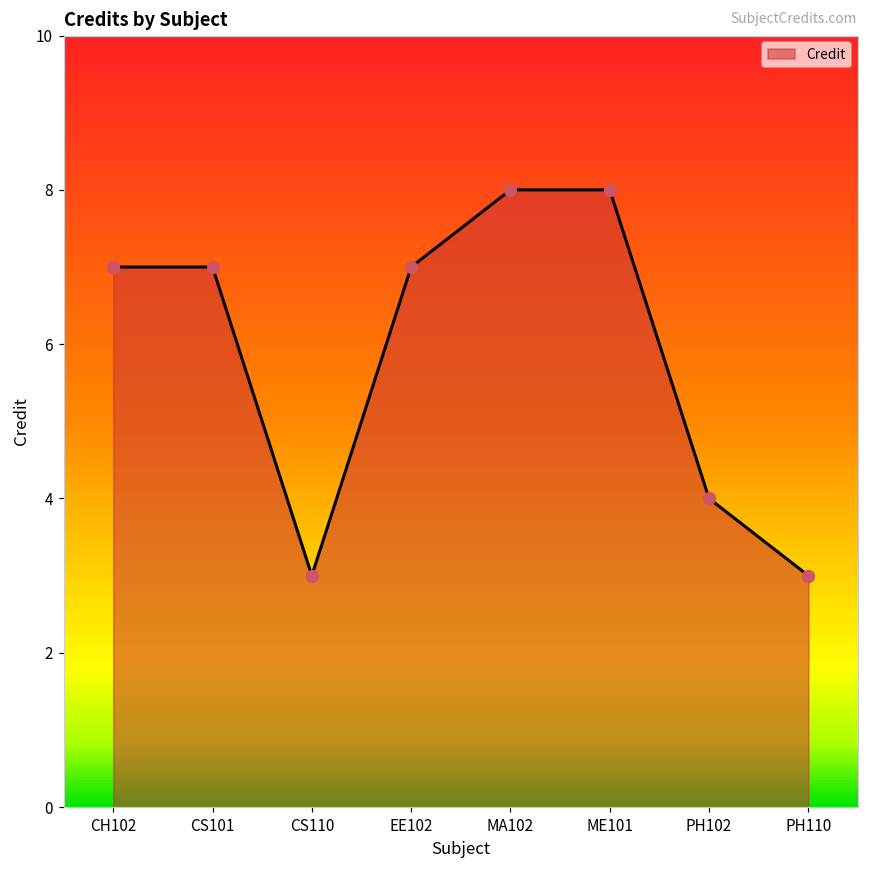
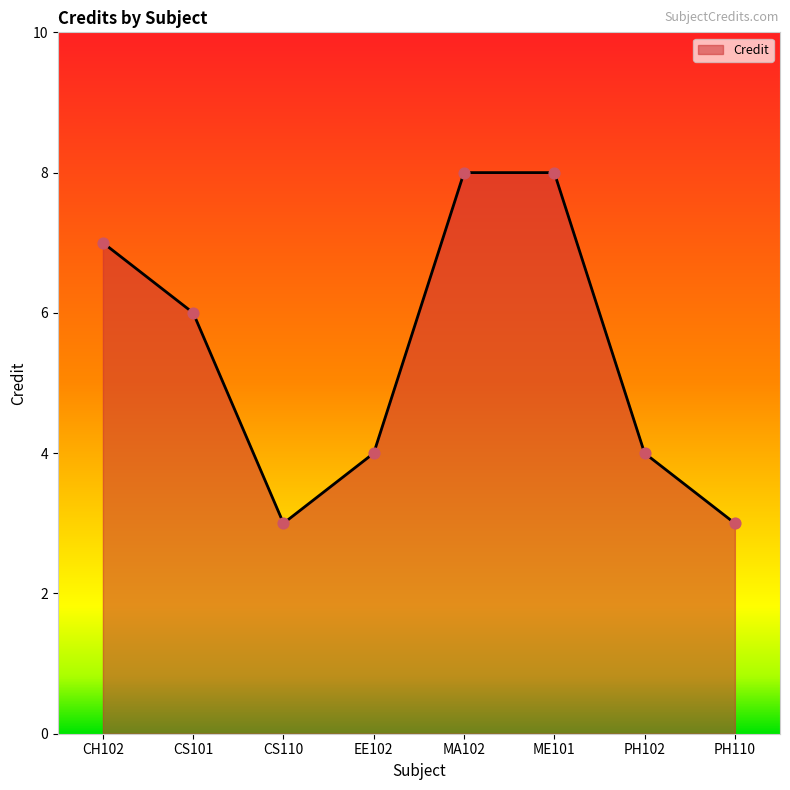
CS101: 7 -> 6
EE102: 7 -> 4
